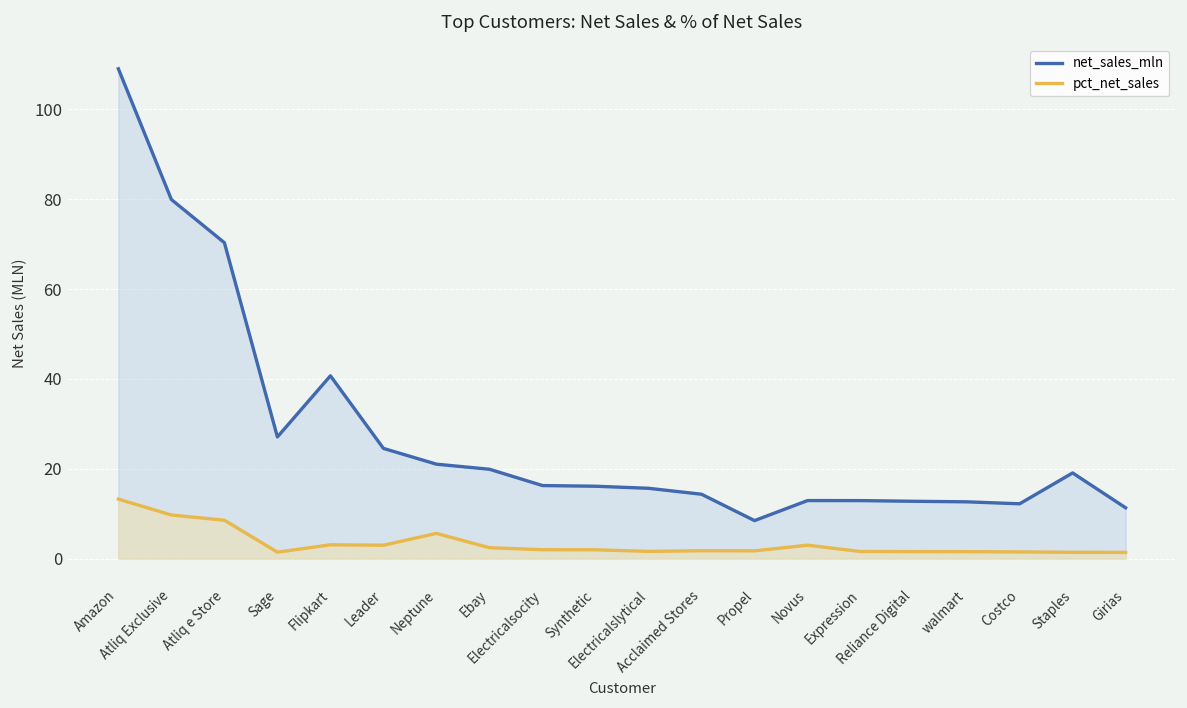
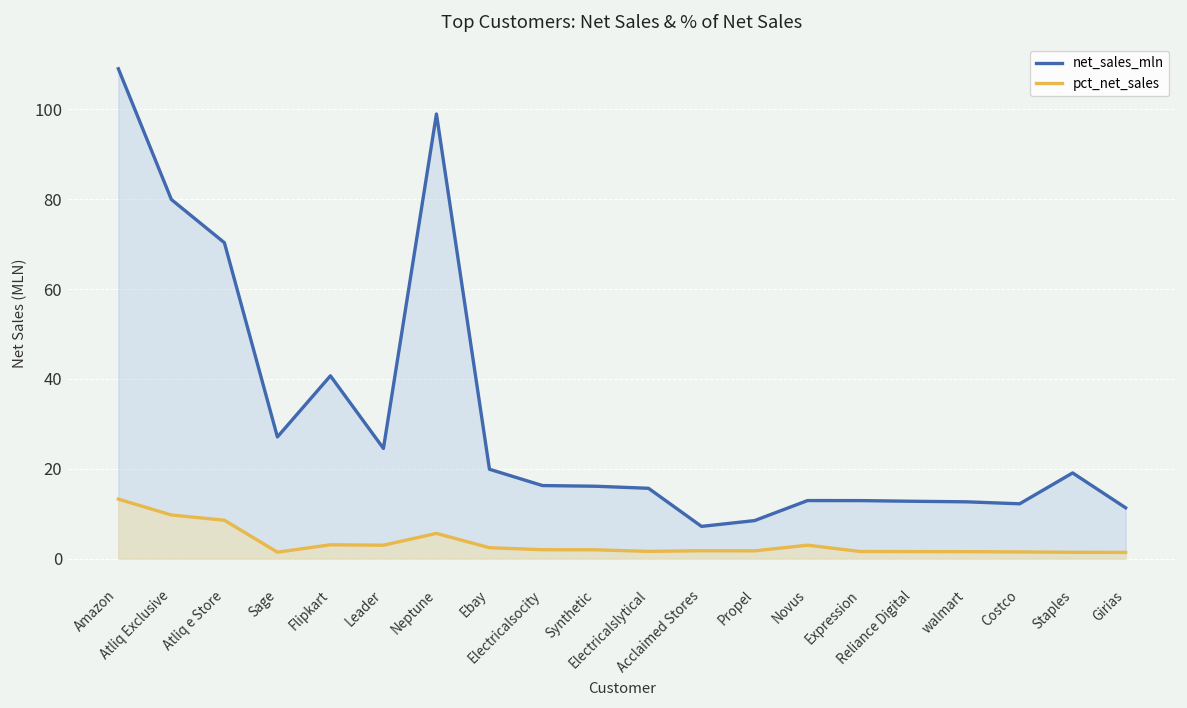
net_sales_mln, Neptune: 21 -> 99
net_sales_mln, Acclaimed Stores: 14 -> 7
